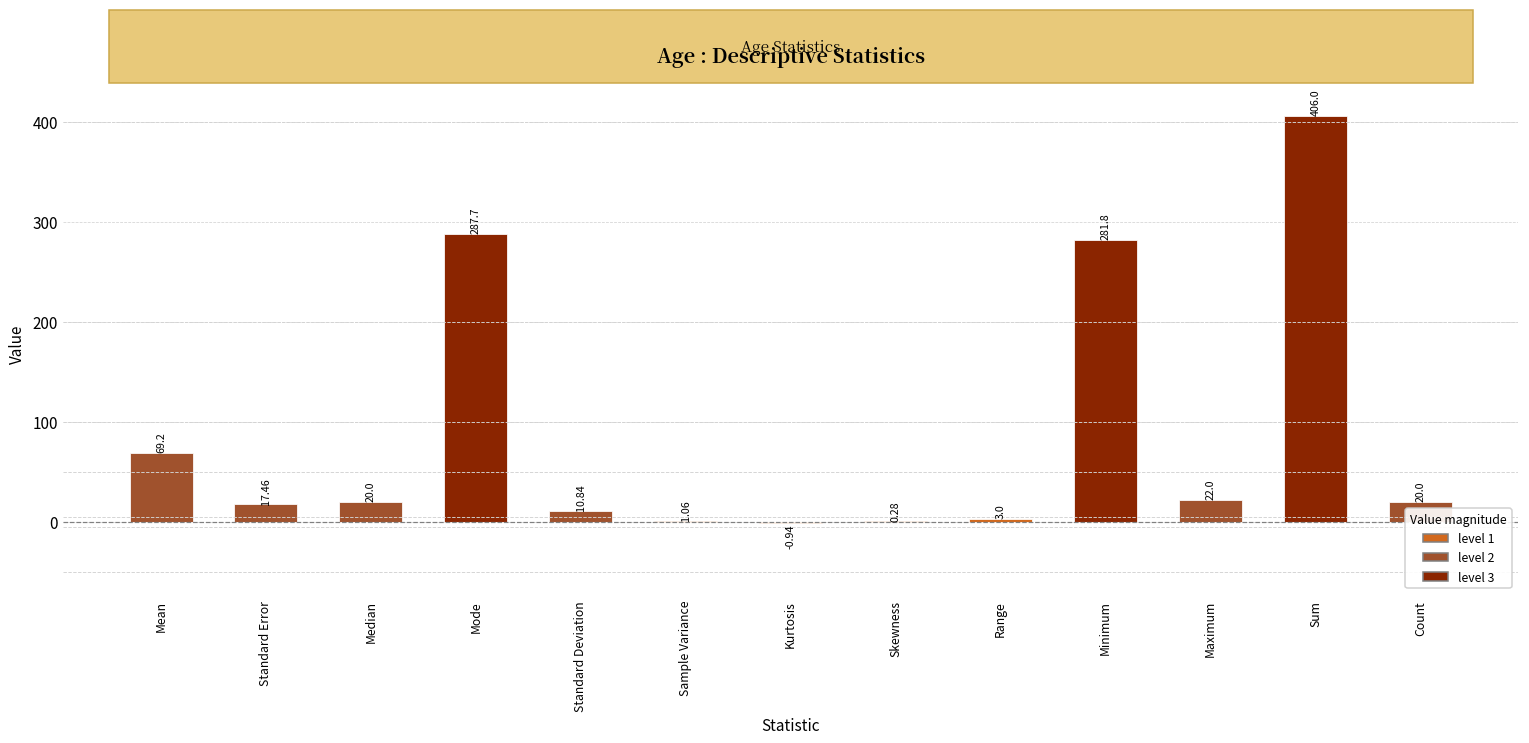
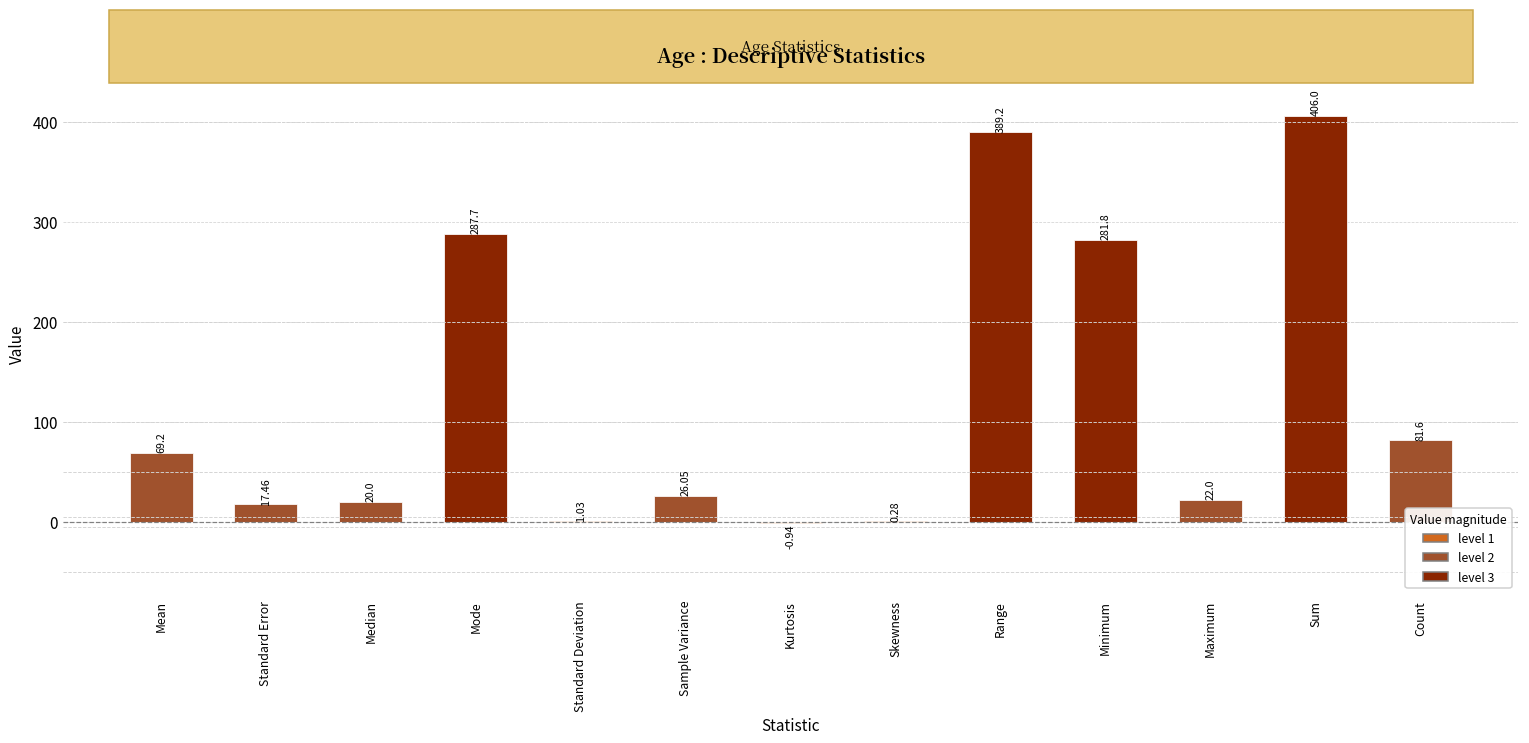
Standard Deviation: 10.84 -> 1.03
Sample Variance: 1.06 -> 26.05
Range: 3.0 -> 389.2
Count: 20.0 -> 81.6
